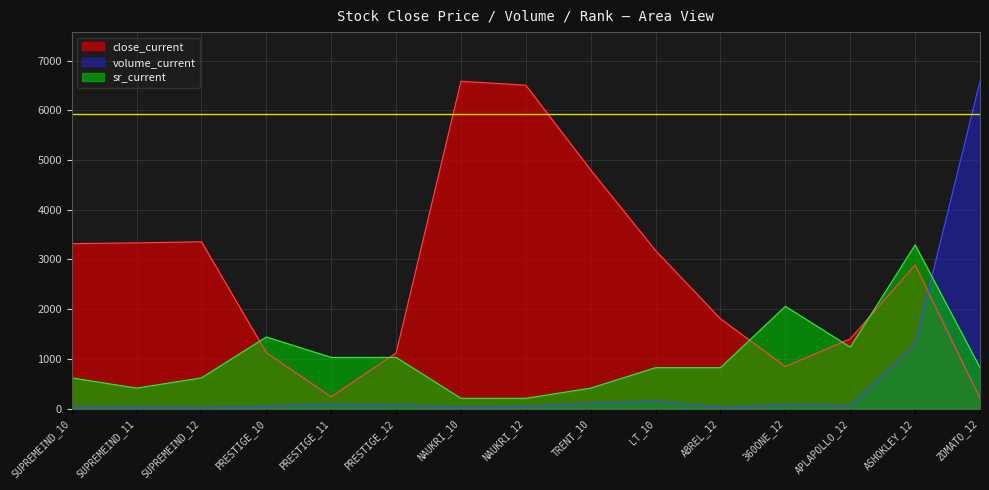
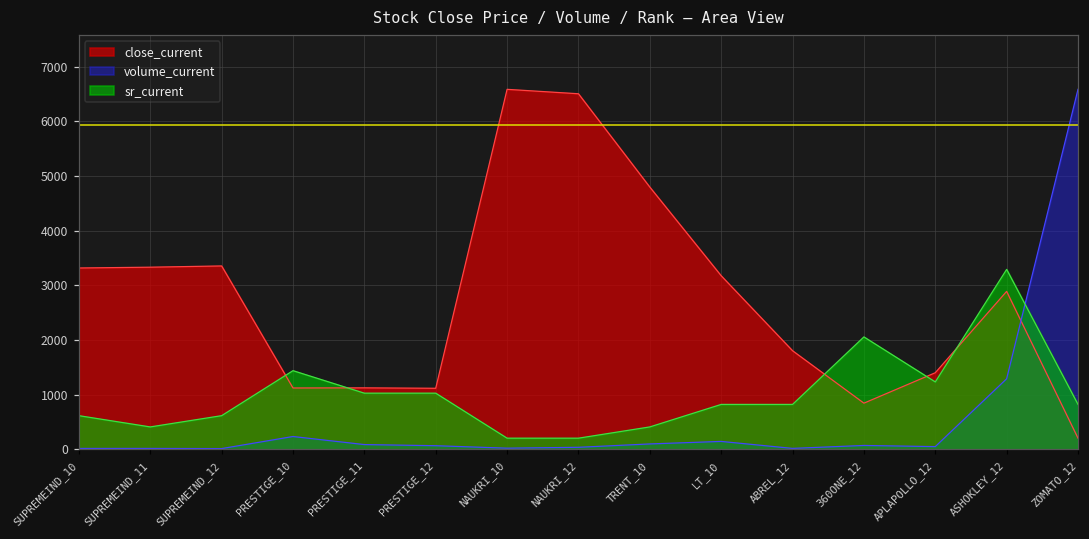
volume_current, PRESTIGE_10: 0 -> 200
close_current, PRESTIGE_11: 200 -> 1100
